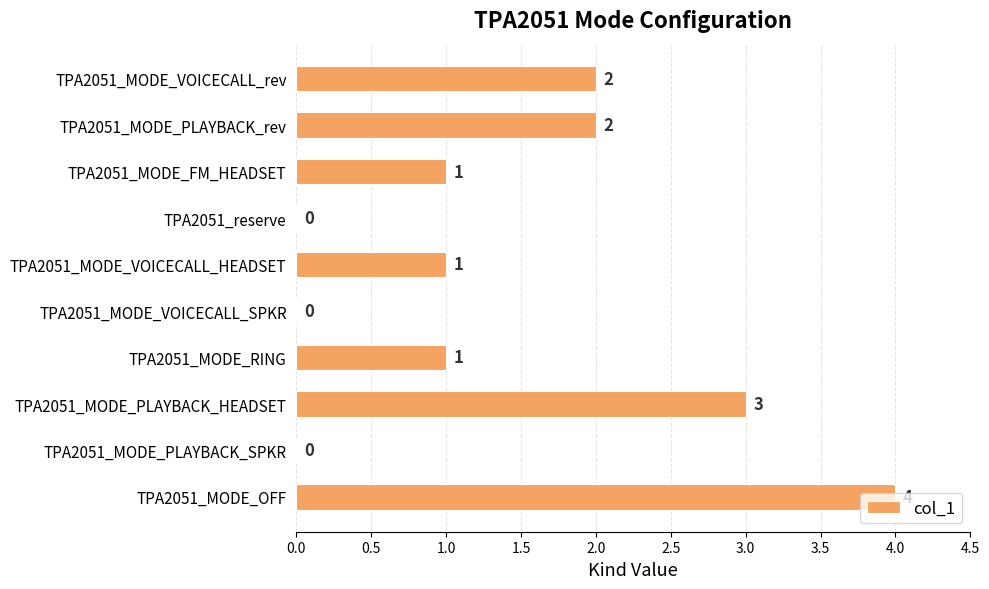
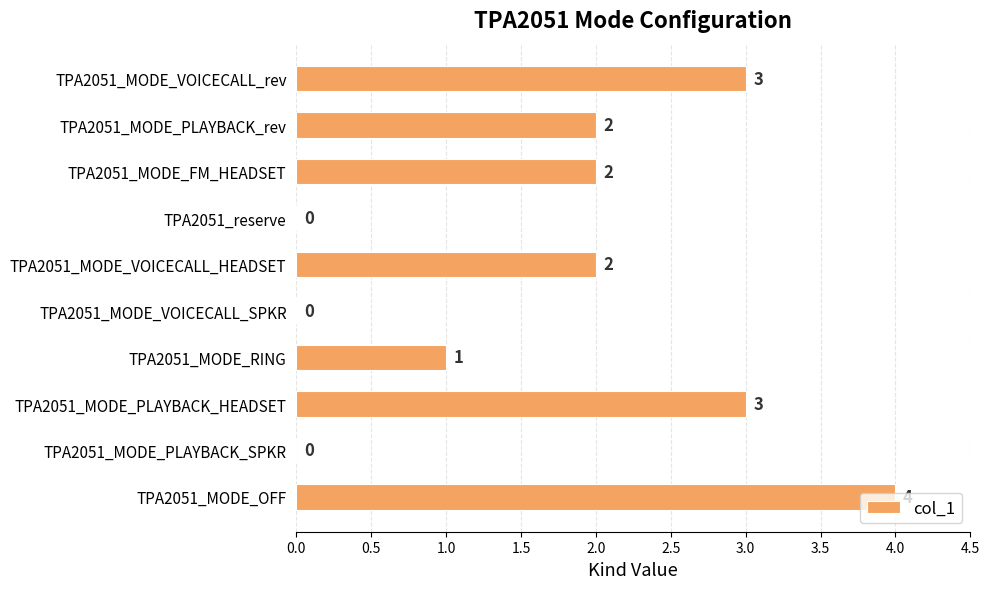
TPA2051_MODE_VOICECALL_rev: 2 -> 3
TPA2051_MODE_FM_HEADSET: 1 -> 2
TPA2051_MODE_VOICECALL_HEADSET: 1 -> 2
